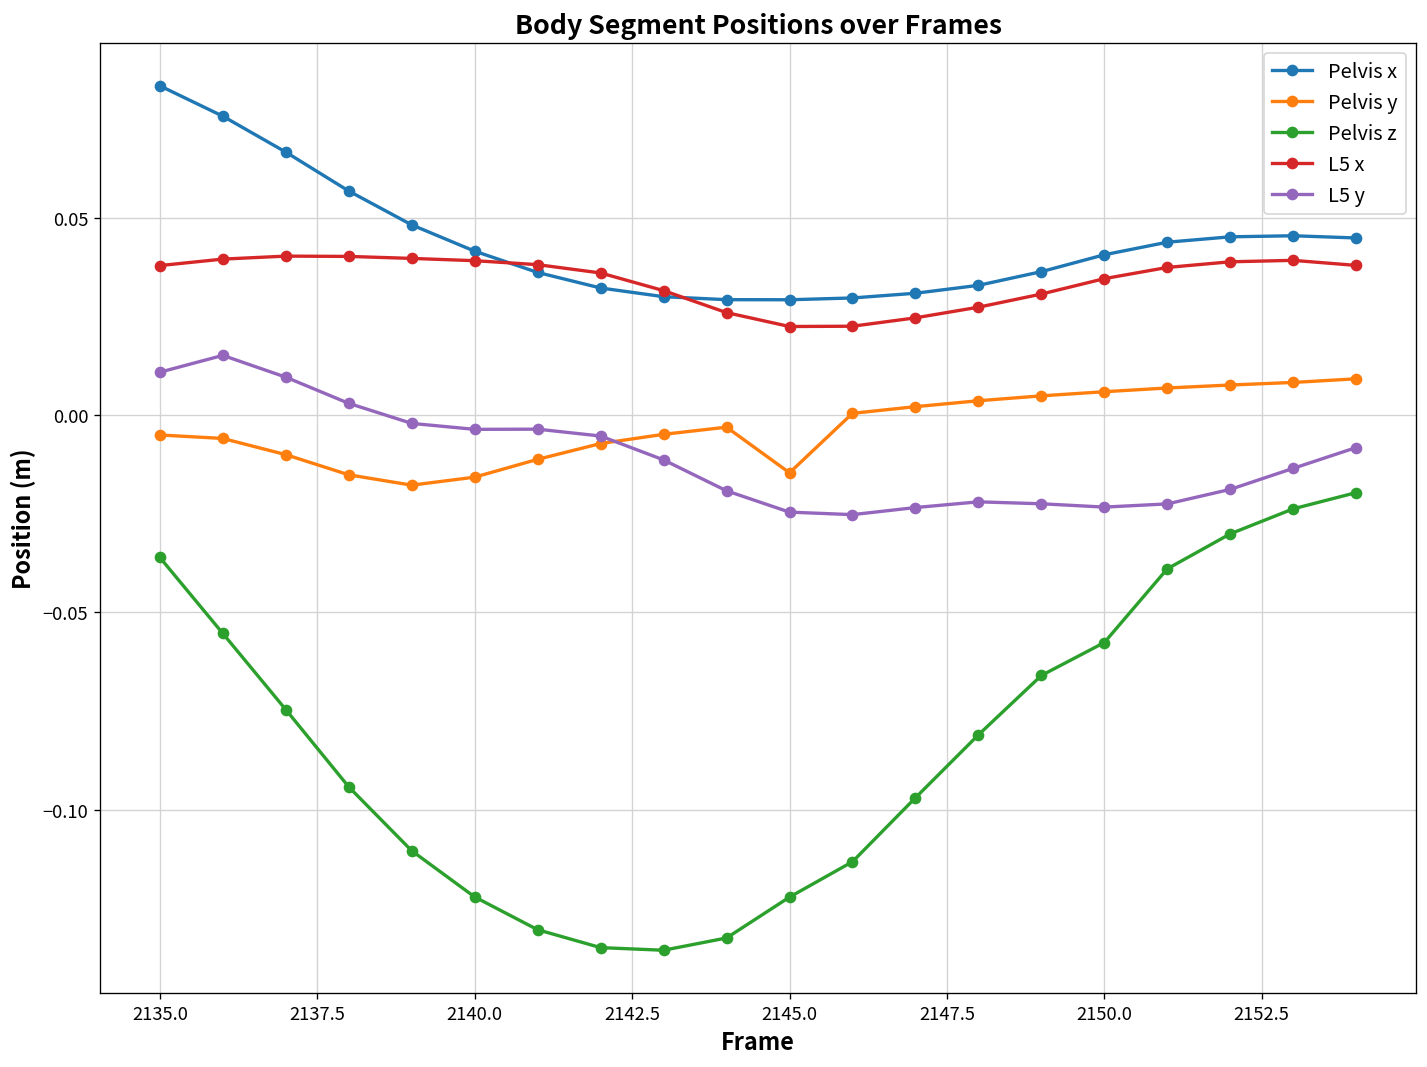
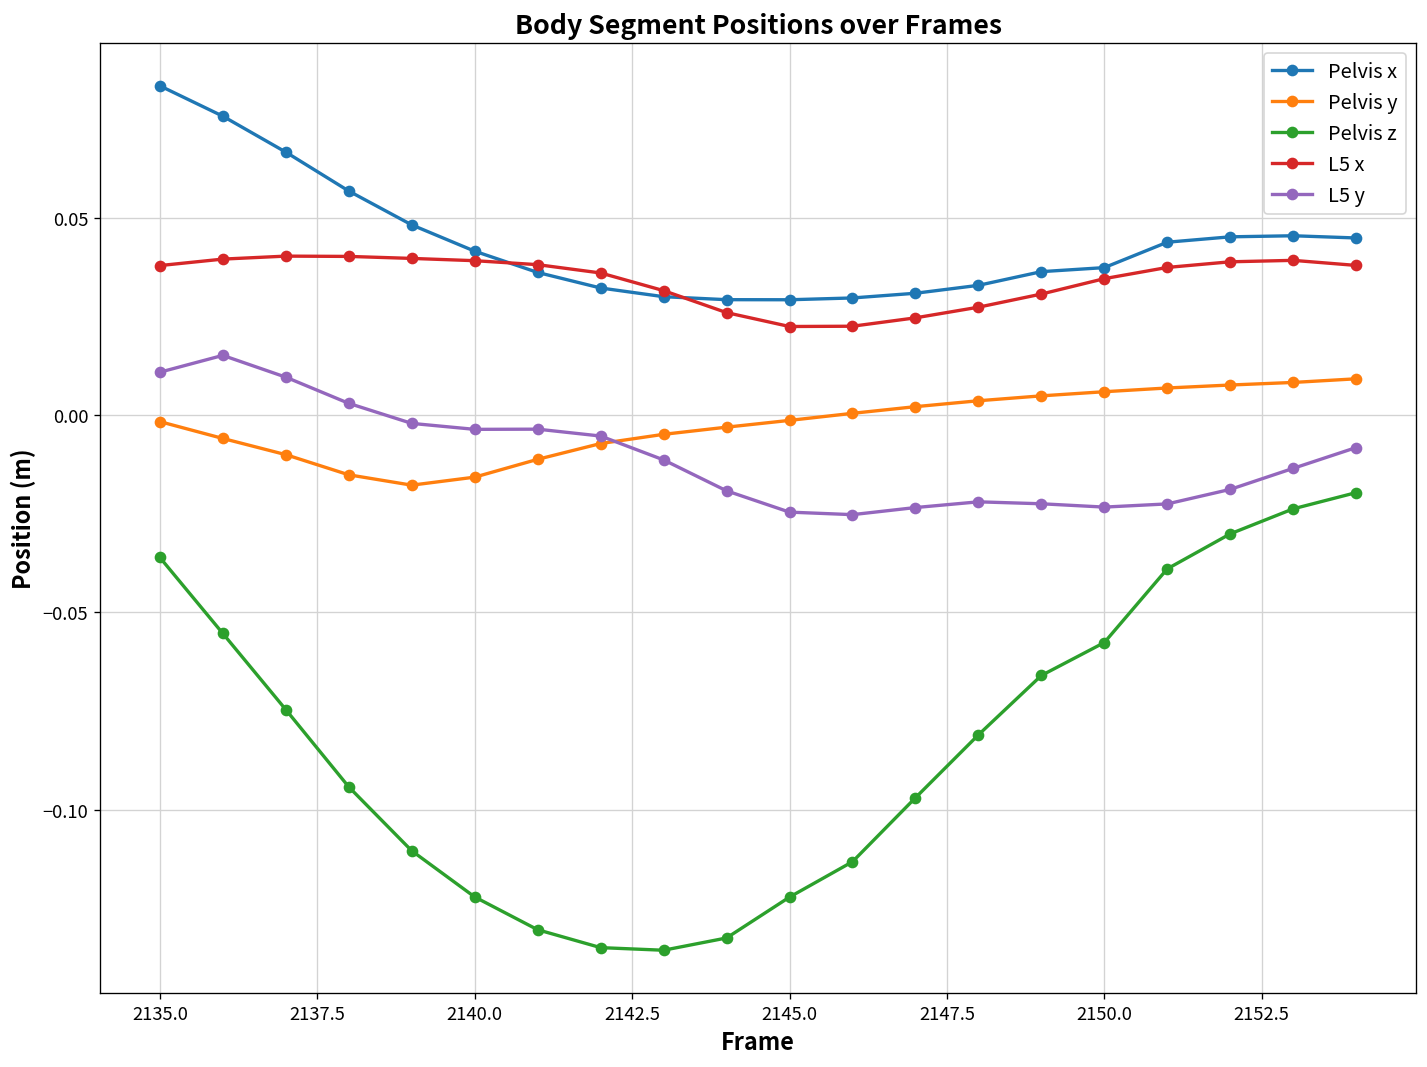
Pelvis y, 2135.0: -0.005 -> -0.002
Pelvis y, 2145.0: -0.015 -> -0.001
Pelvis x, 2150.0: 0.041 -> 0.037
